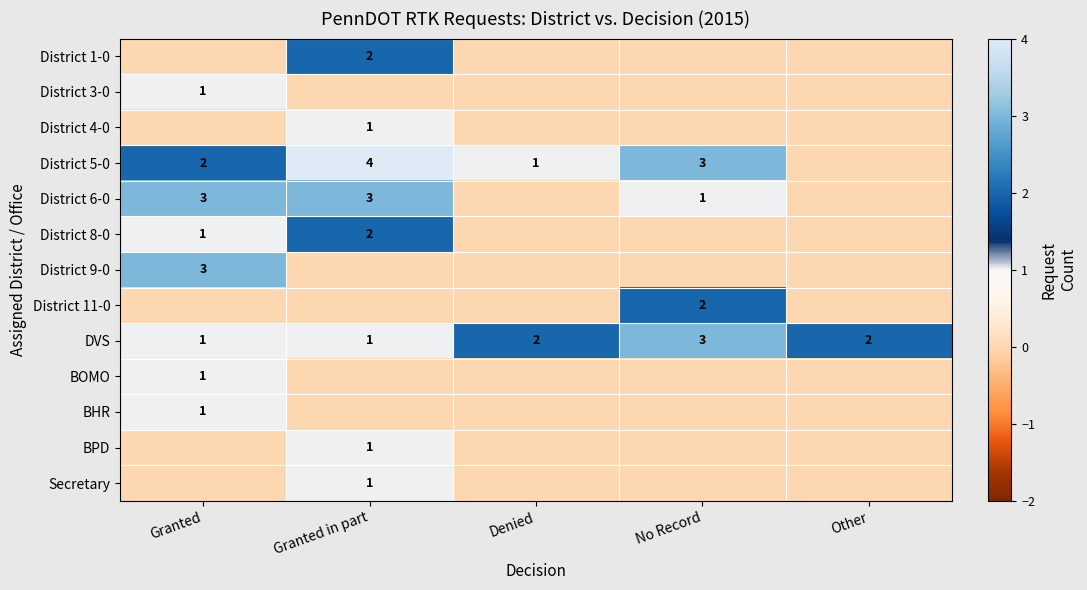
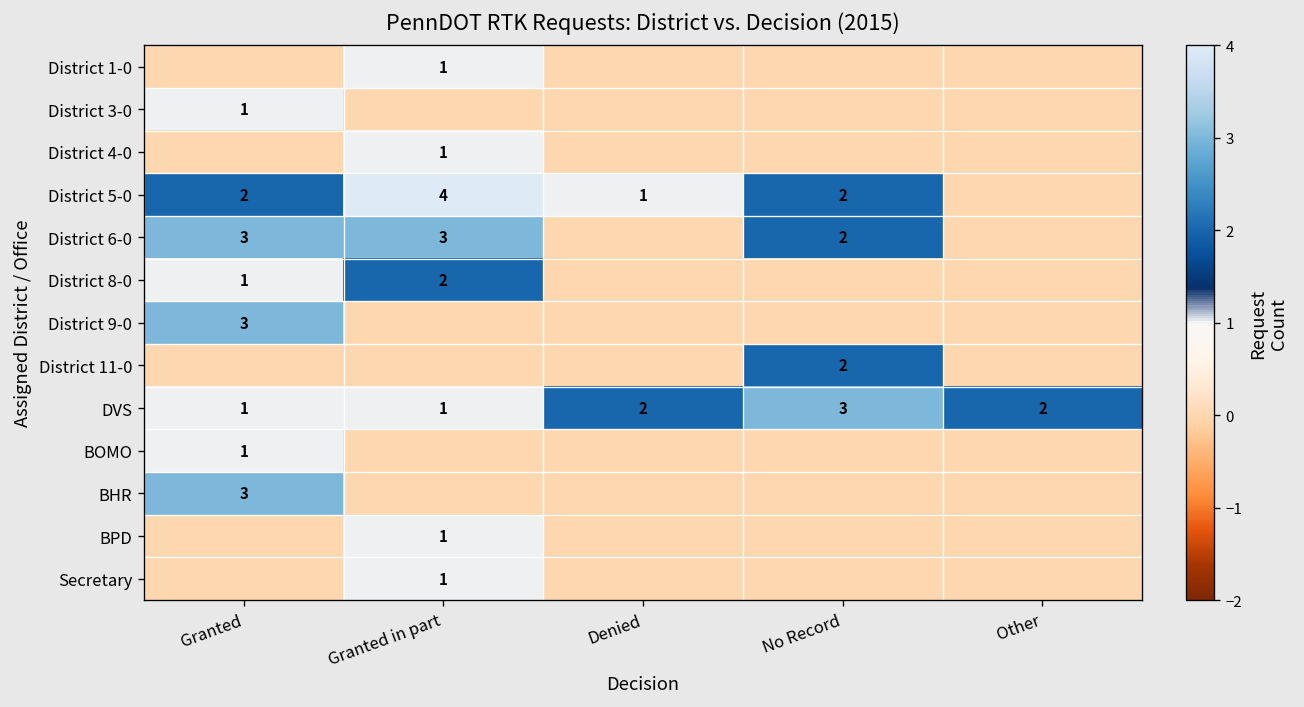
District 1-0, Granted in part: 2 -> 1
District 5-0, No Record: 3 -> 2
District 6-0, No Record: 1 -> 2
BHR, Granted: 1 -> 3
